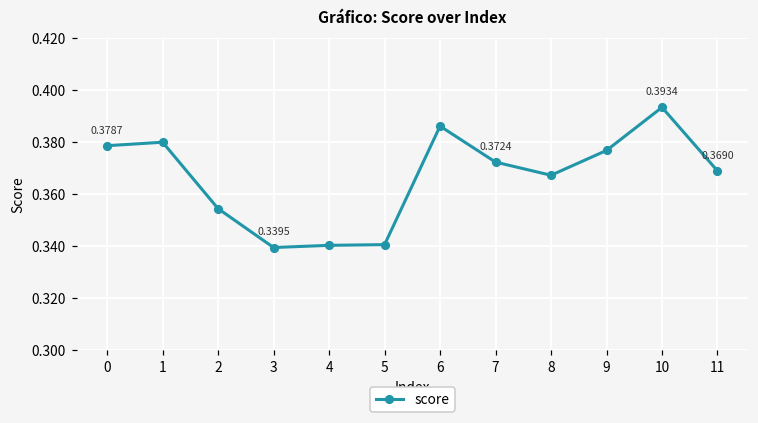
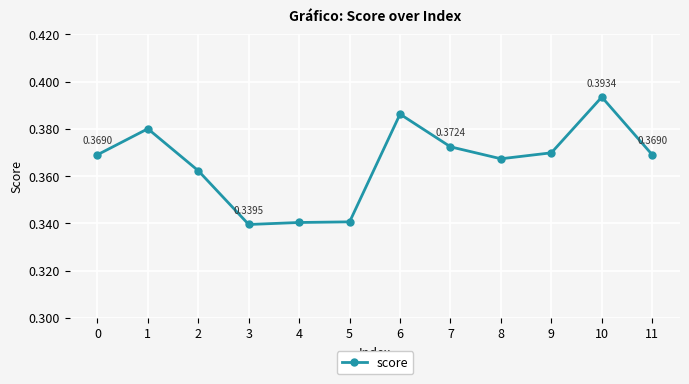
0: 0.3787 -> 0.3690
2: 0.354 -> 0.362
9: 0.377 -> 0.370
